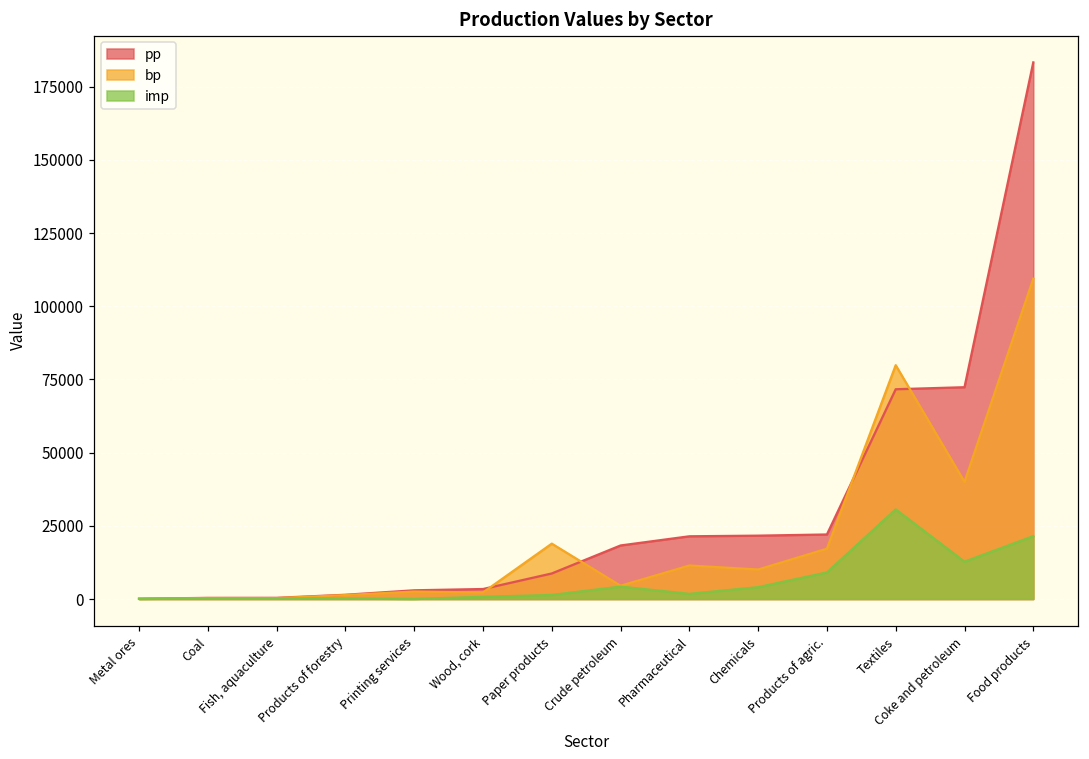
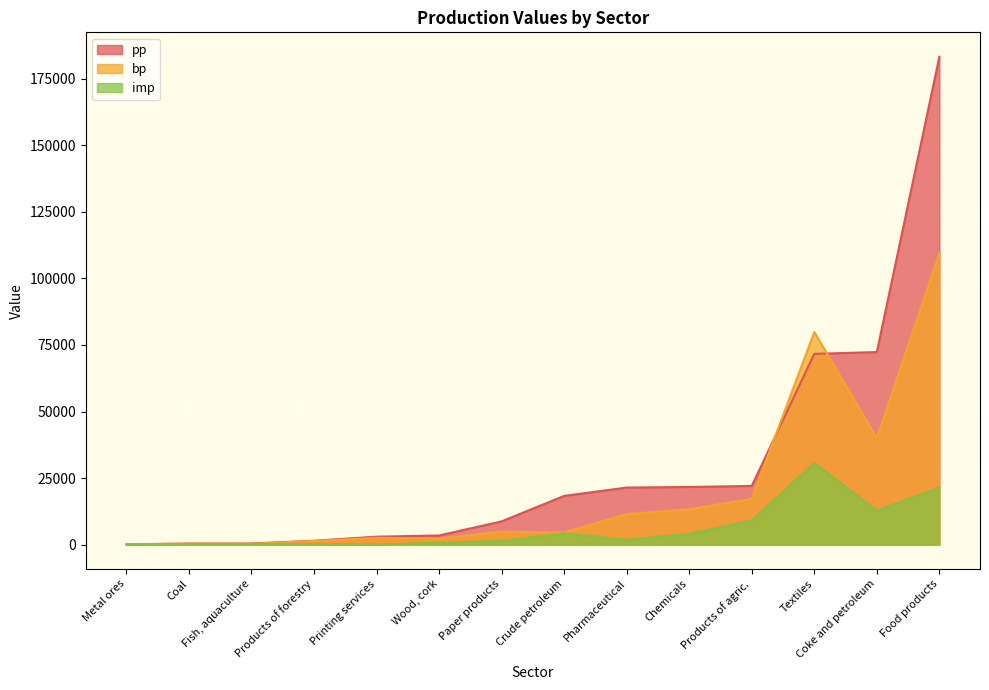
bp, Paper products: 19000 -> 5000
bp, Chemicals: 10000 -> 13000
